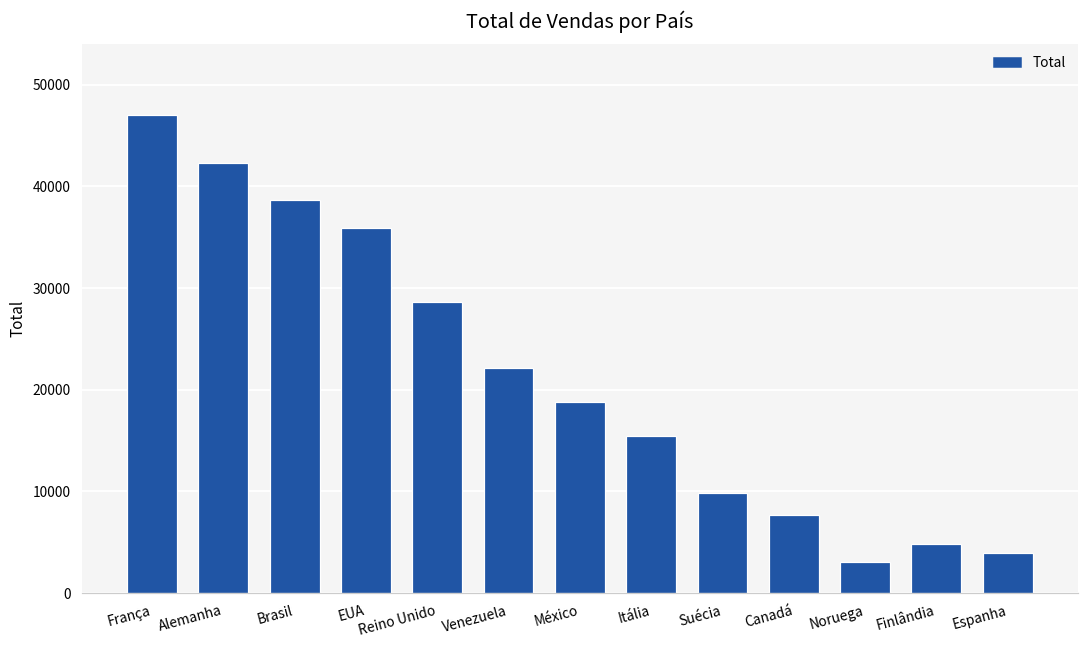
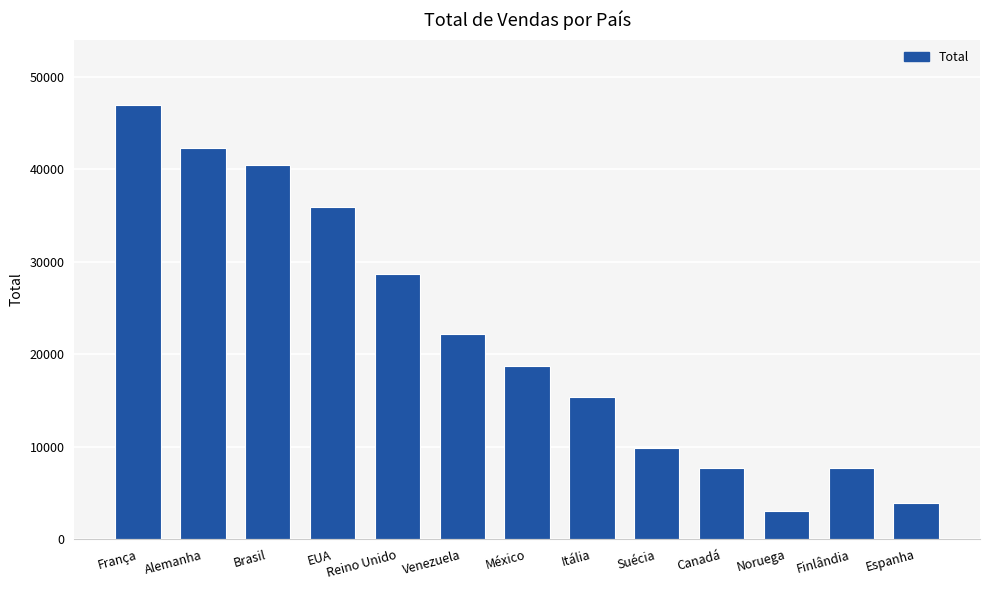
Brasil: 39000 -> 40000
Finlândia: 5000 -> 8000
